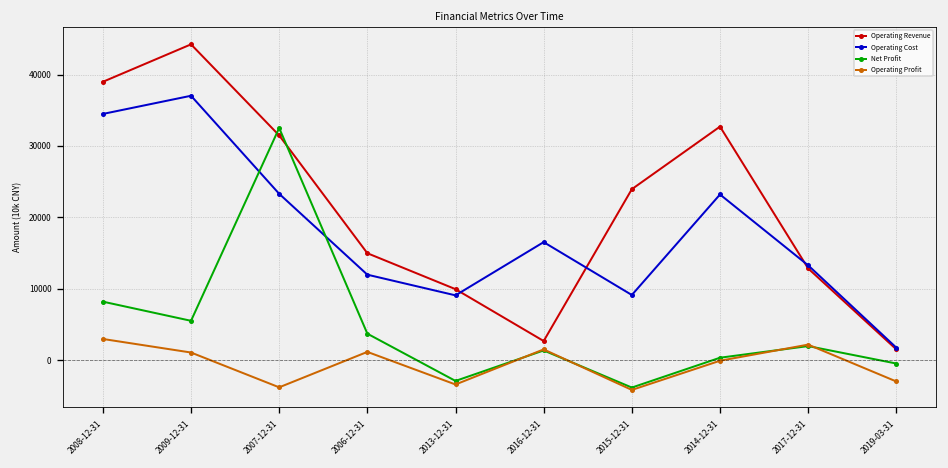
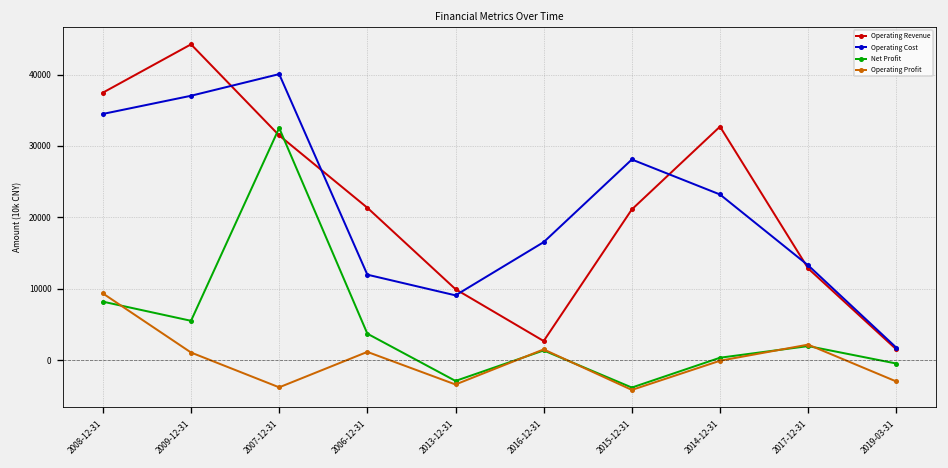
Operating Revenue, 2008-12-31: 39000 -> 37000
Operating Profit, 2008-12-31: 3000 -> 9000
Operating Cost, 2007-12-31: 23000 -> 40000
Operating Revenue, 2006-12-31: 15000 -> 21000
Operating Revenue, 2015-12-31: 24000 -> 21000
Operating Cost, 2015-12-31: 9000 -> 28000
